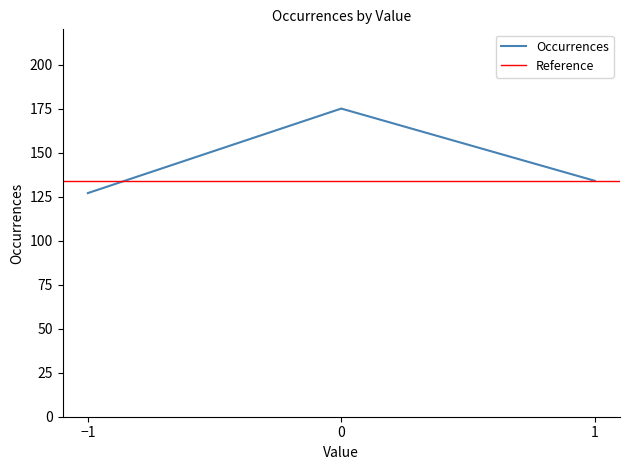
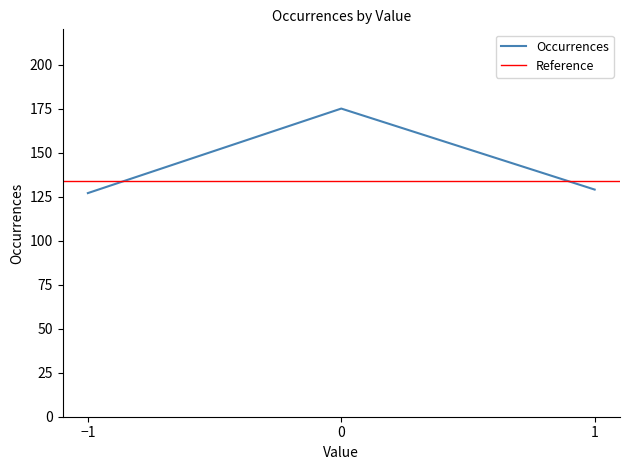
1: 134 -> 129
